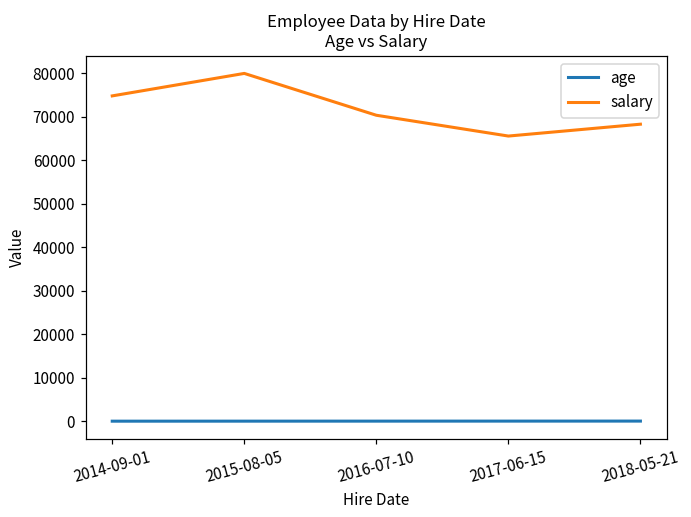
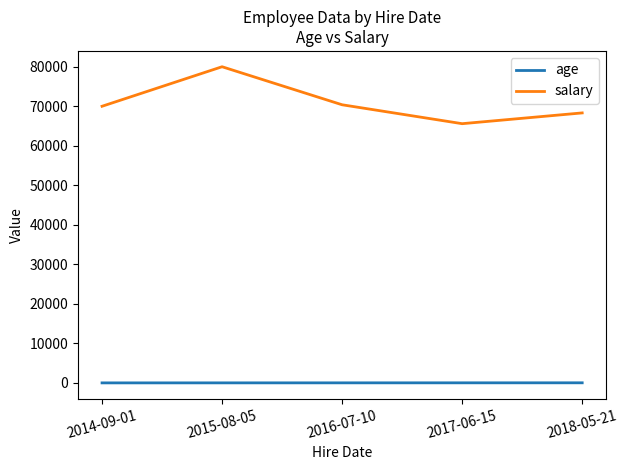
salary, 2014-09-01: 75000 -> 70000
